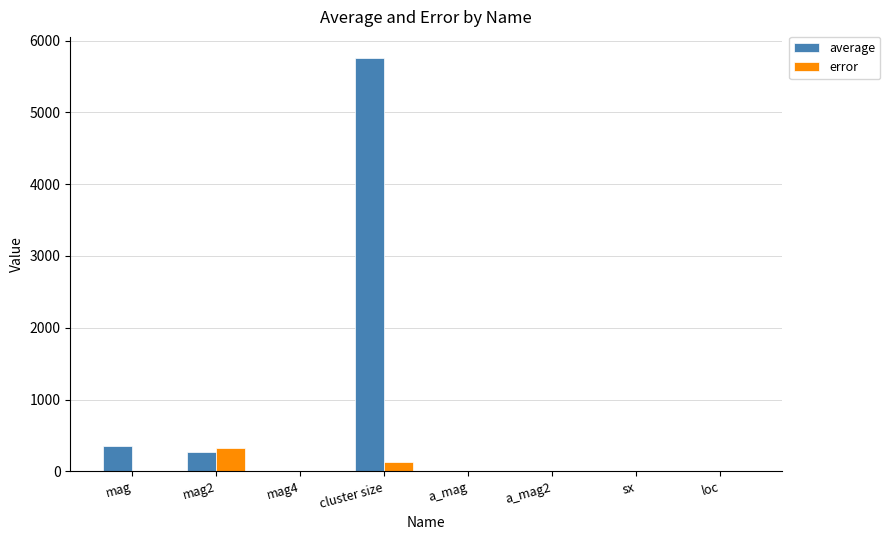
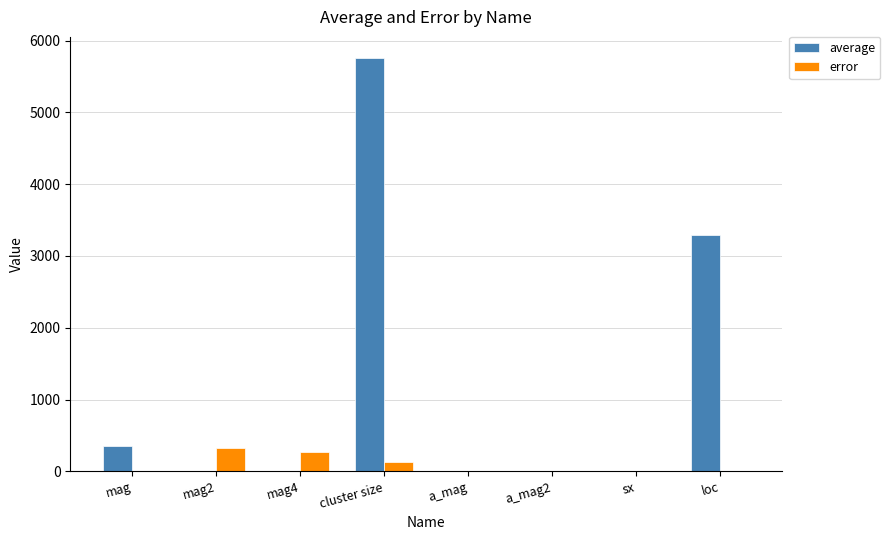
average, mag2: 300 -> 0
error, mag4: 0 -> 300
average, loc: 0 -> 3300
